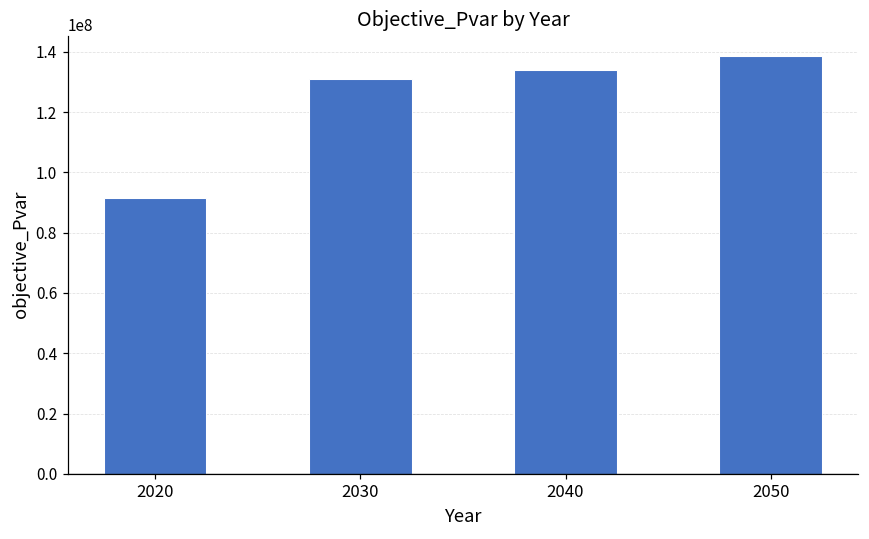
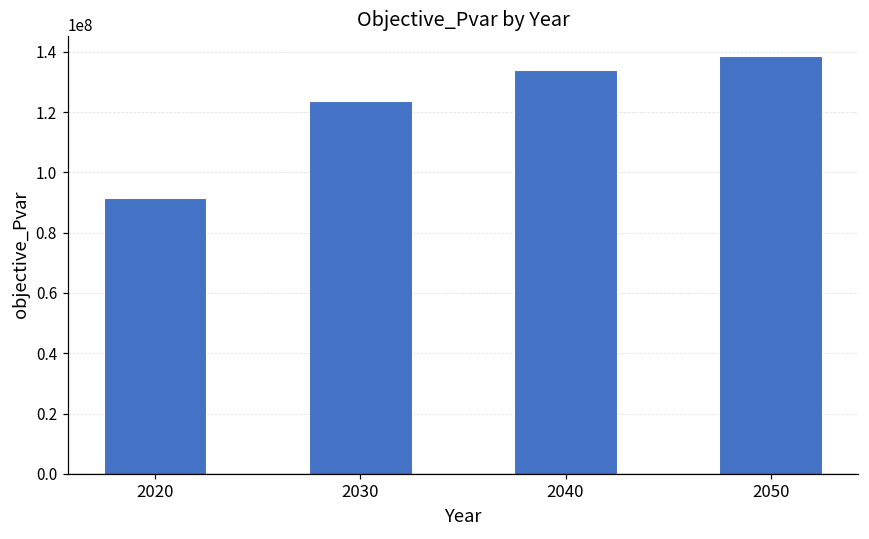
2030: 131000000 -> 124000000
